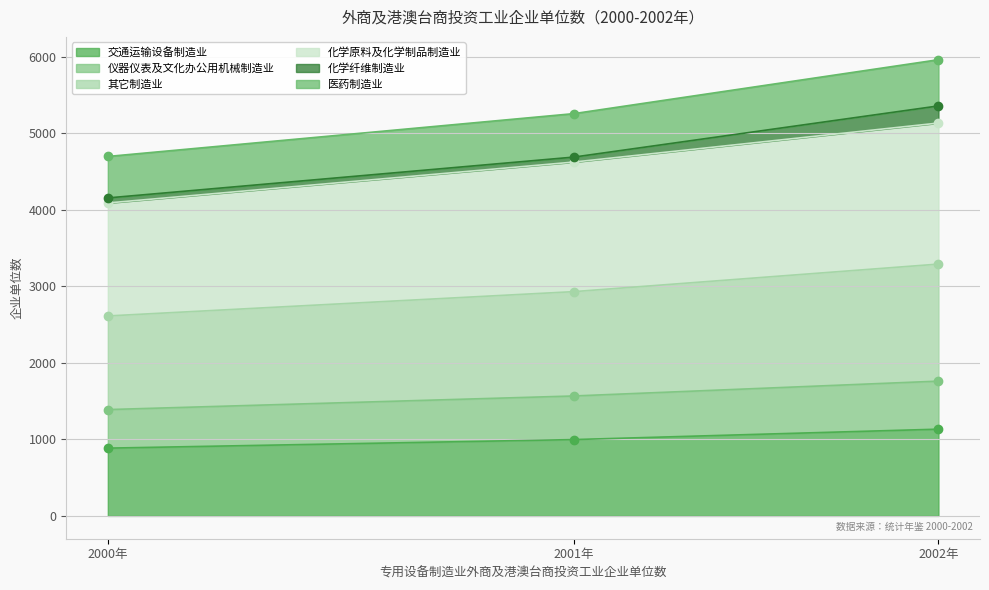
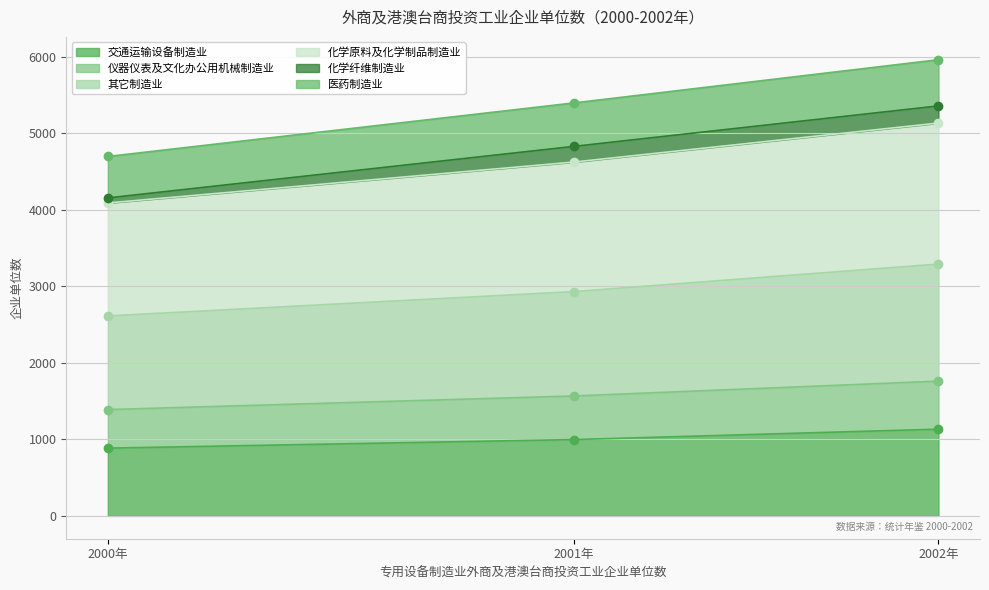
化学纤维制造业, 2001年: 100 -> 200
